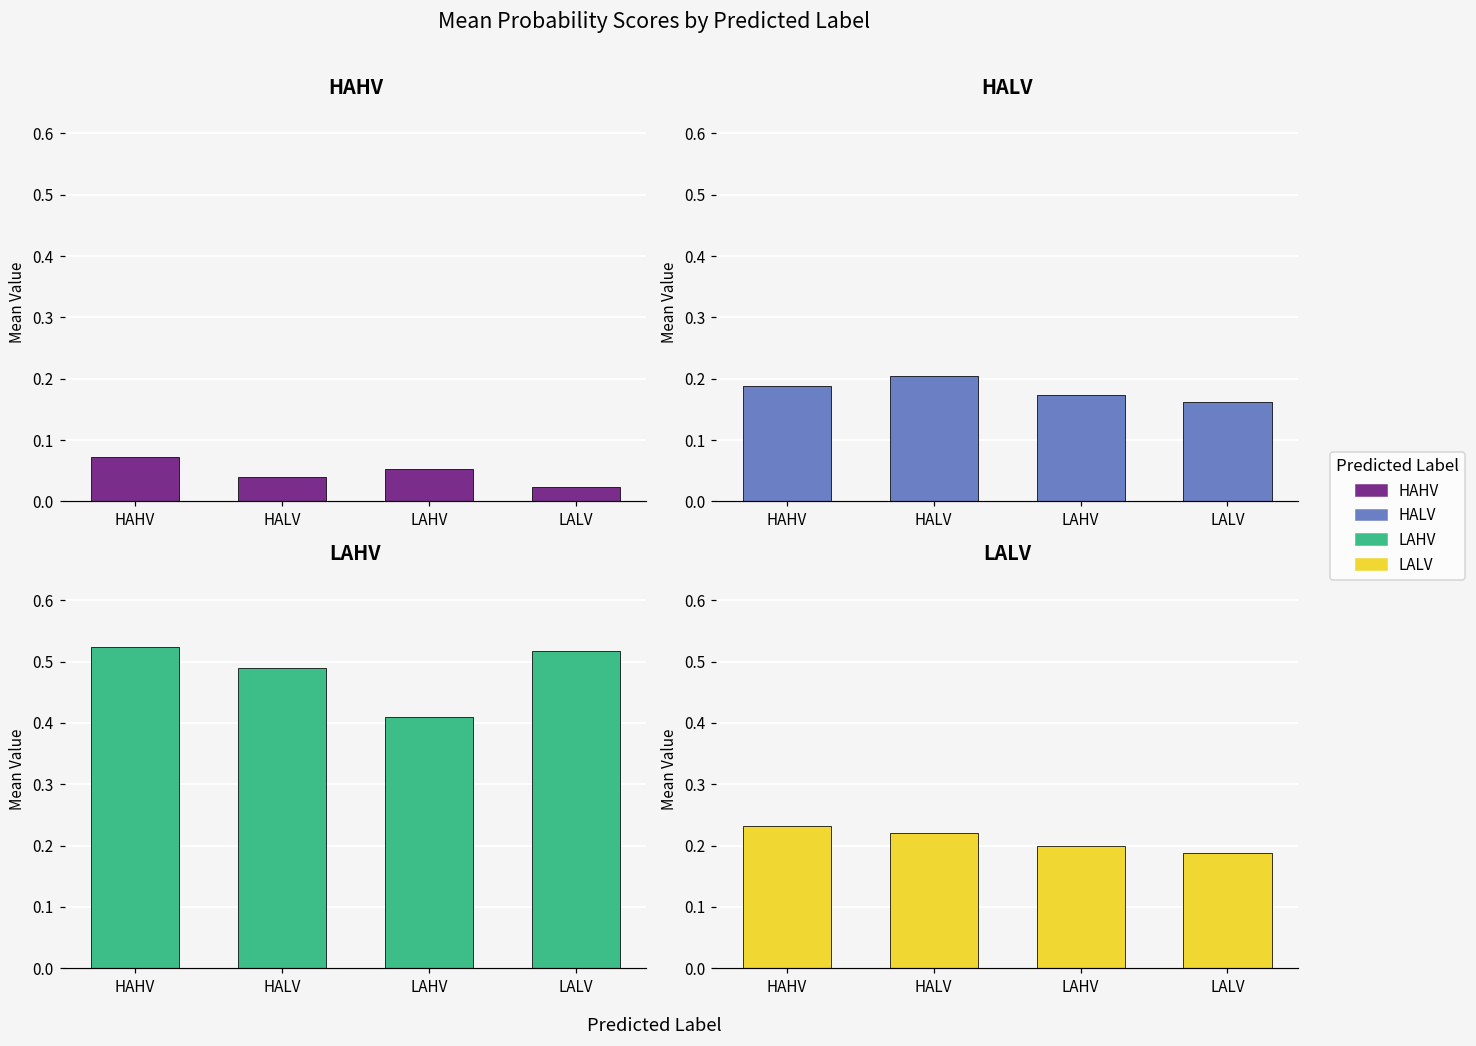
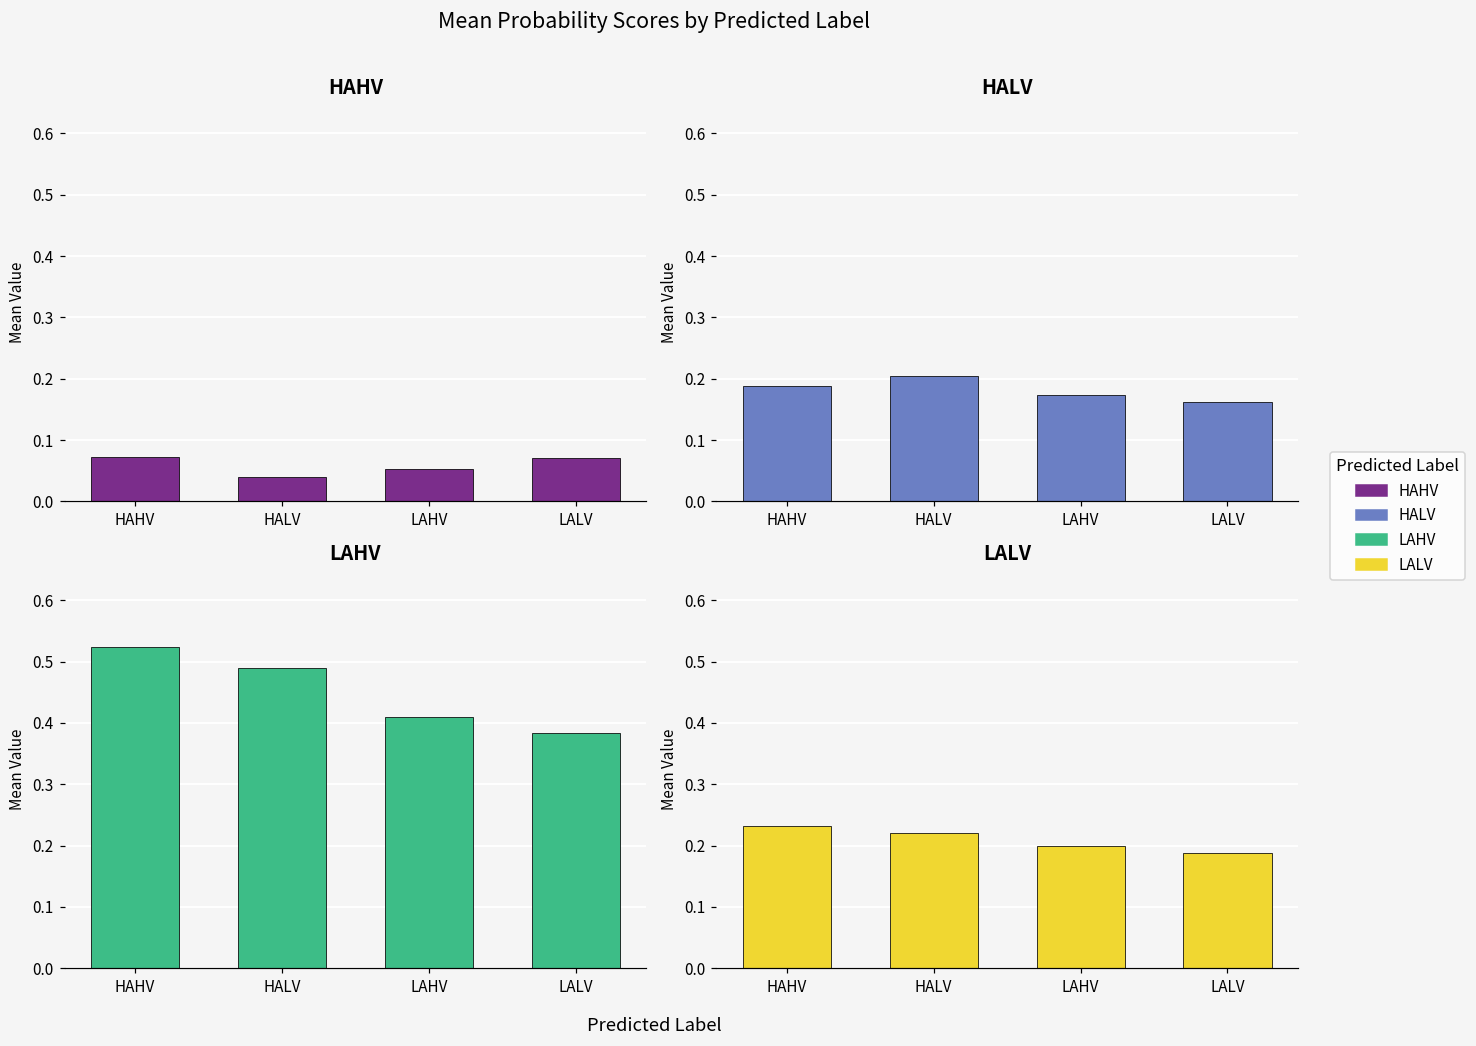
HAHV, LALV: 0.02 -> 0.07
LAHV, LALV: 0.52 -> 0.38
